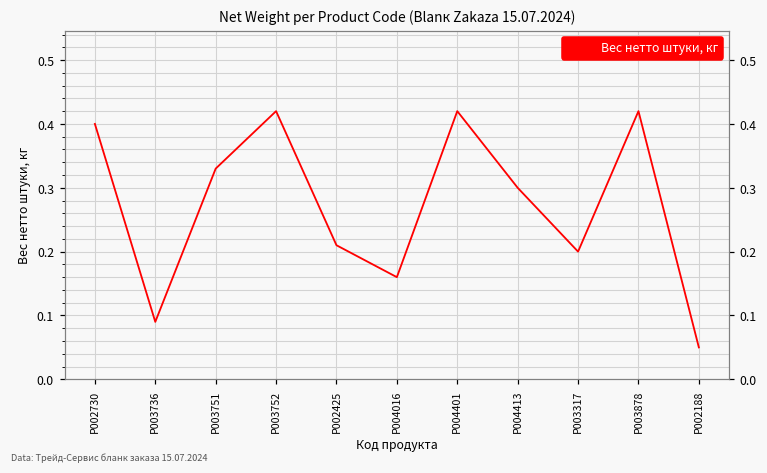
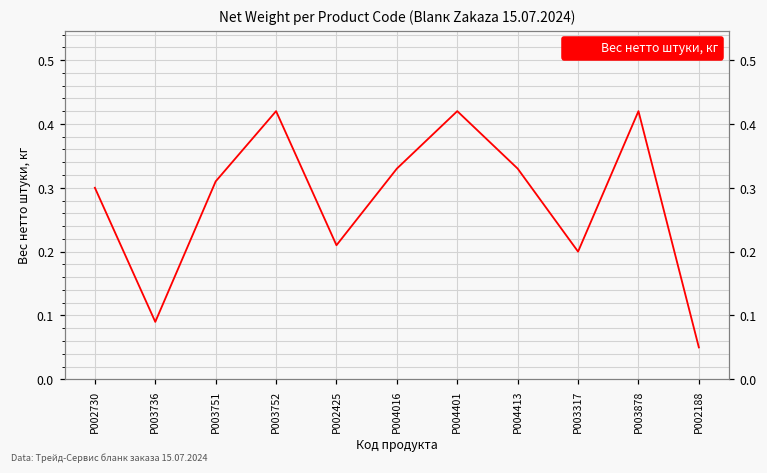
P002730: 0.4 -> 0.3
P003751: 0.33 -> 0.31
P004016: 0.16 -> 0.33
P004413: 0.30 -> 0.33
